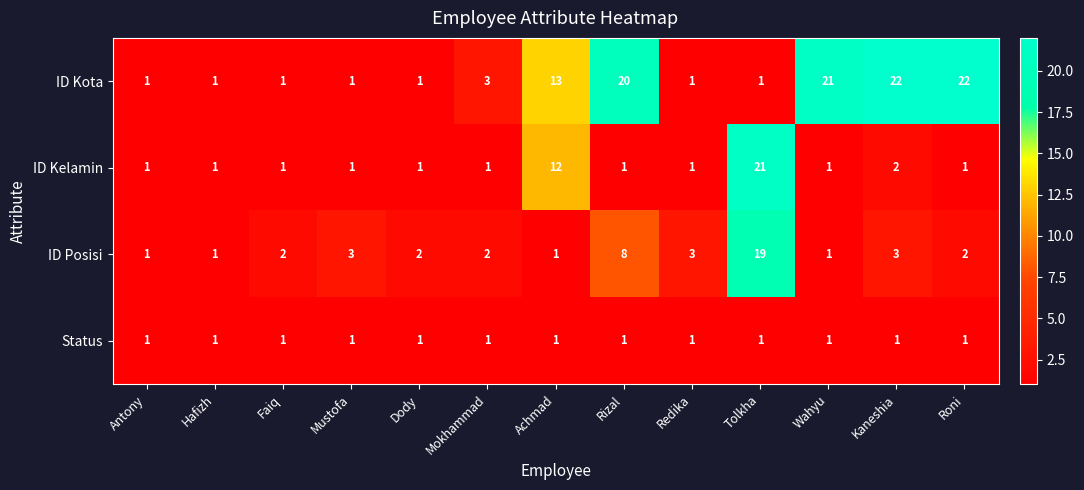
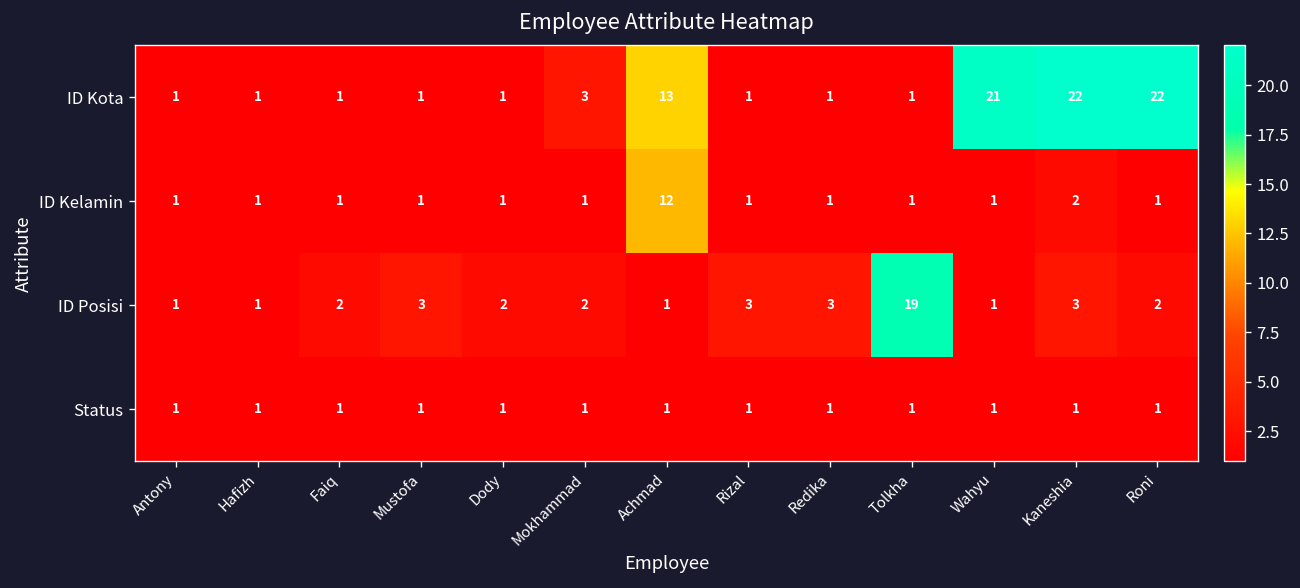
ID Kota, Rizal: 20 -> 1
ID Kelamin, Tolkha: 21 -> 1
ID Posisi, Rizal: 8 -> 3
